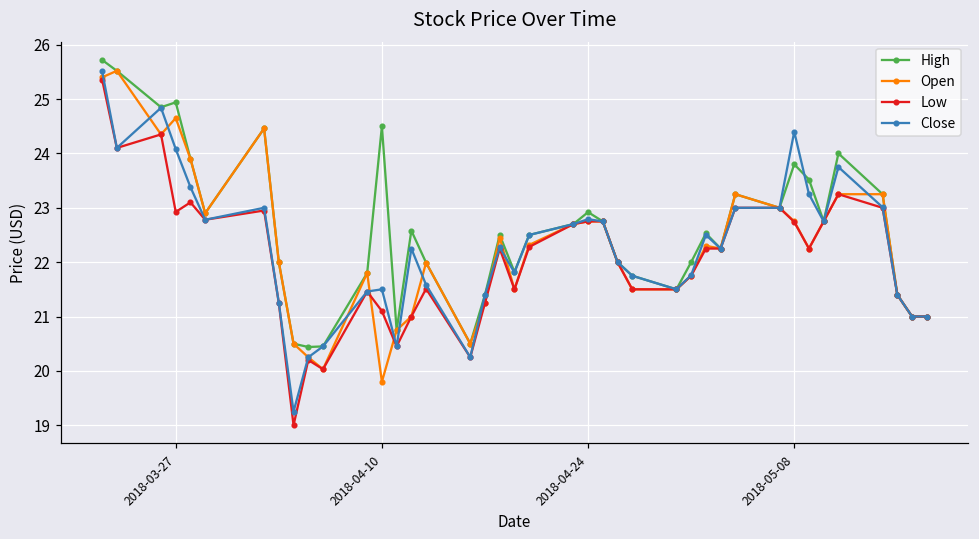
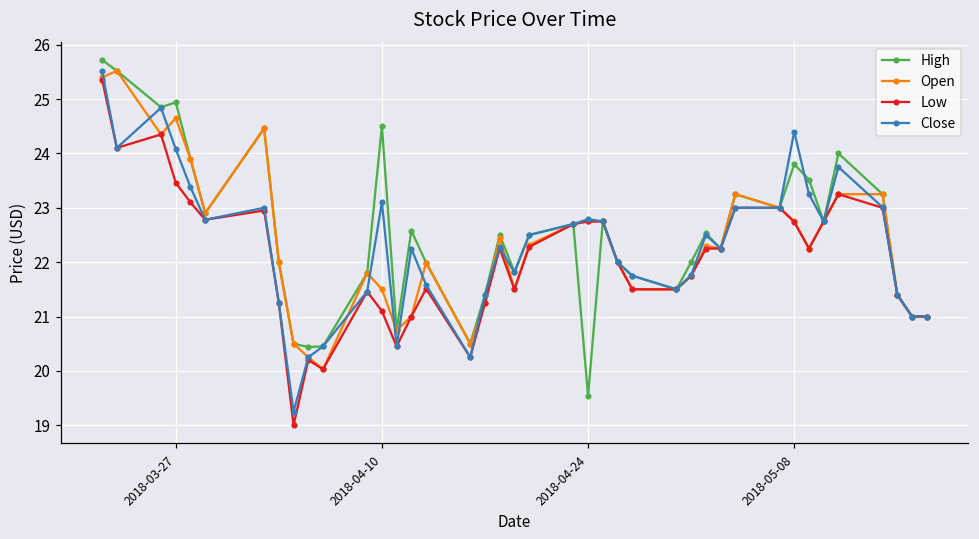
Low, 2018-03-27: 22.9 -> 23.5
Open, 2018-04-10: 19.8 -> 21.5
Close, 2018-04-10: 21.5 -> 23.1
High, 2018-04-24: 22.9 -> 19.5
